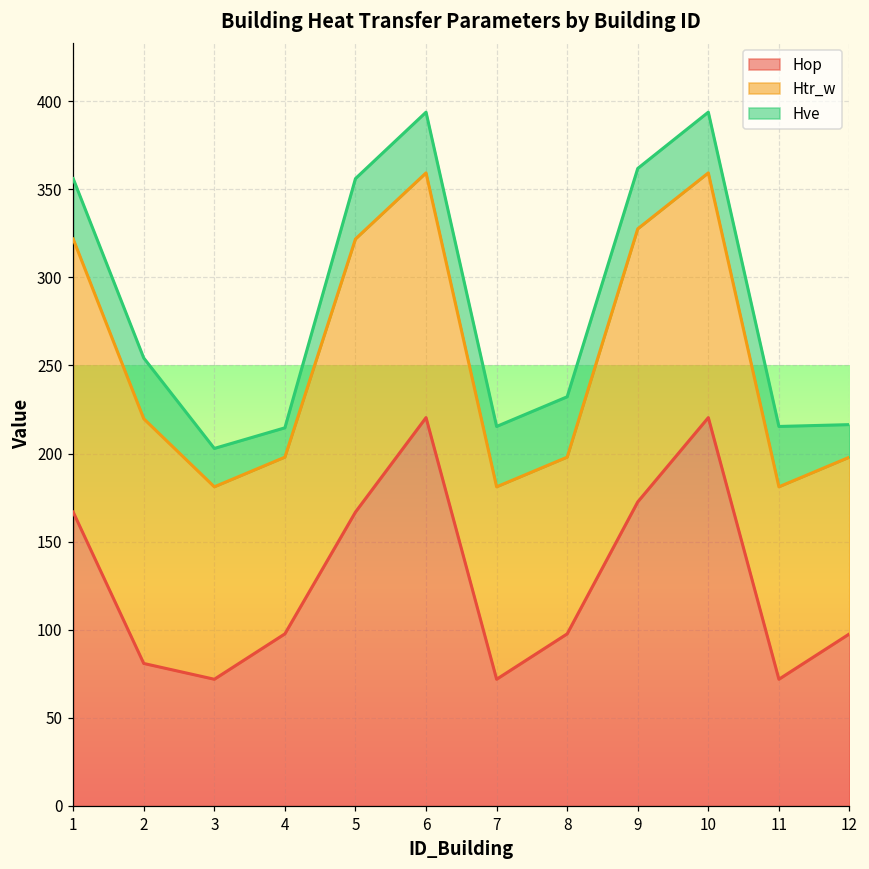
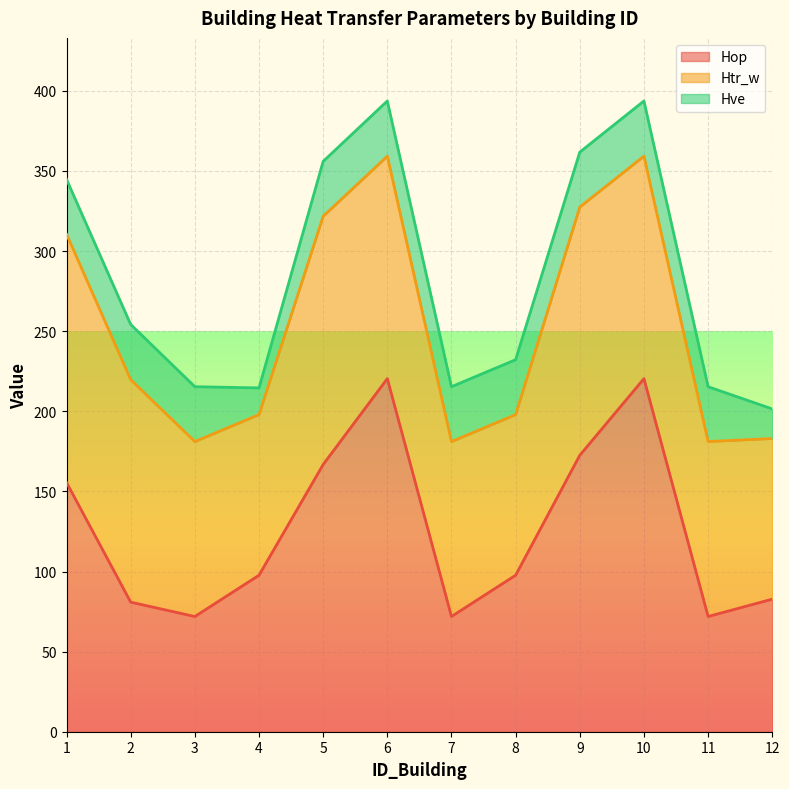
Hop, 1: 167 -> 156
Hve, 3: 22 -> 34
Hop, 12: 98 -> 83
